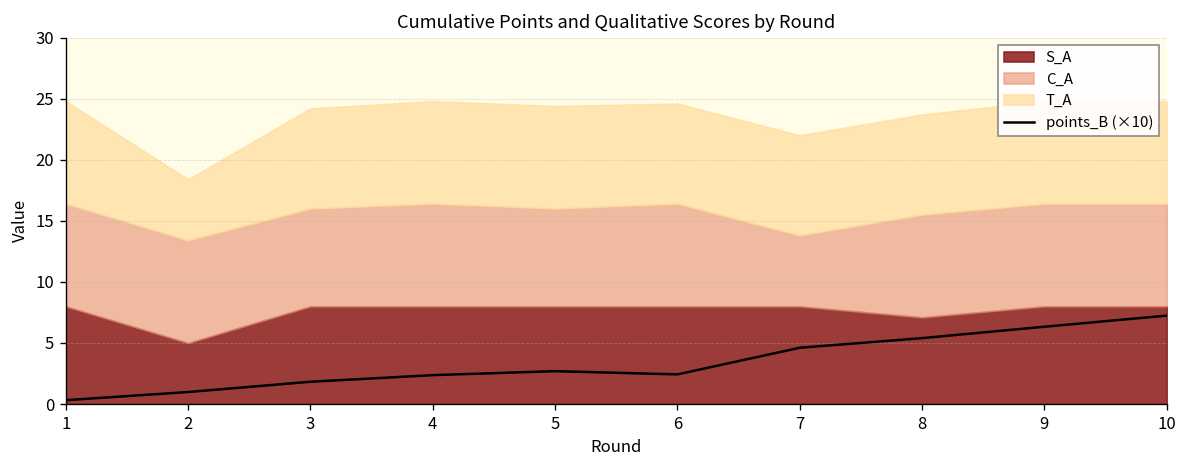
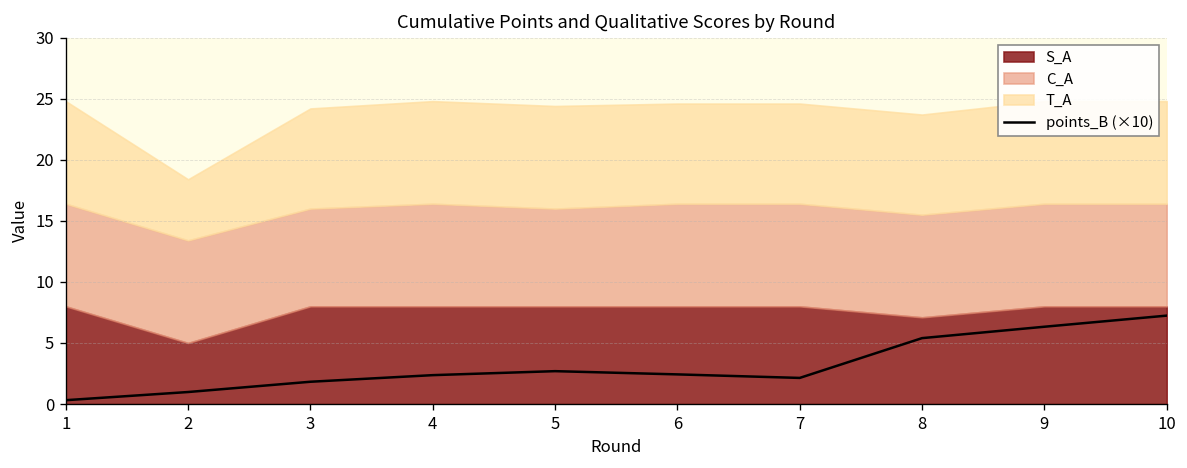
points_B (×10), 7: 4.6 -> 2.1
C_A, 7: 5.8 -> 8.4
